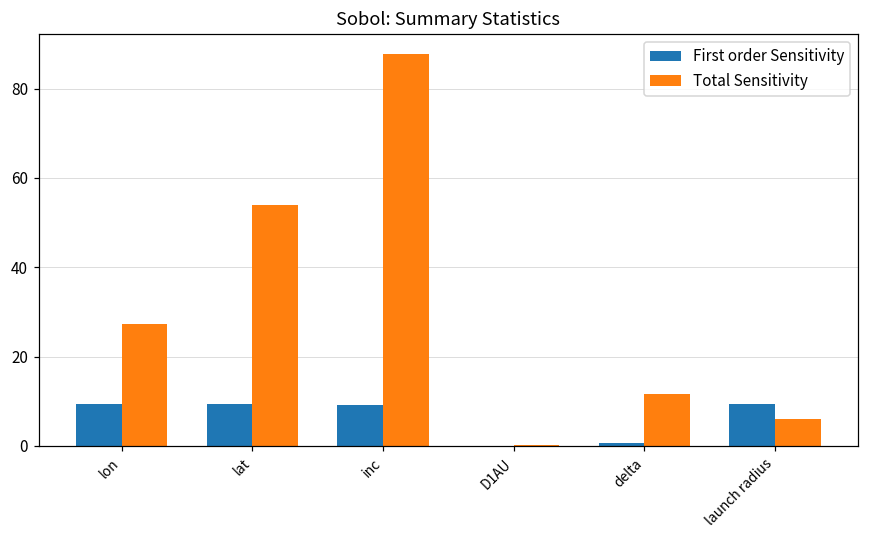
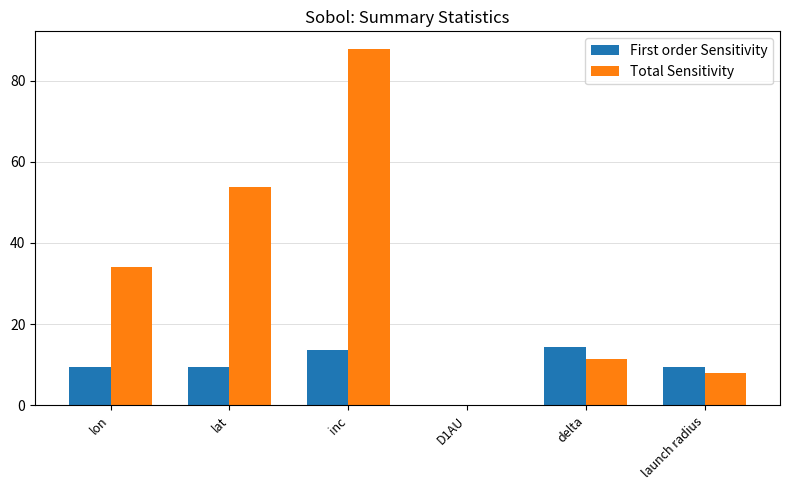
Total Sensitivity, lon: 27 -> 34
First order Sensitivity, inc: 9 -> 14
First order Sensitivity, delta: 1 -> 14
Total Sensitivity, launch radius: 6 -> 8
